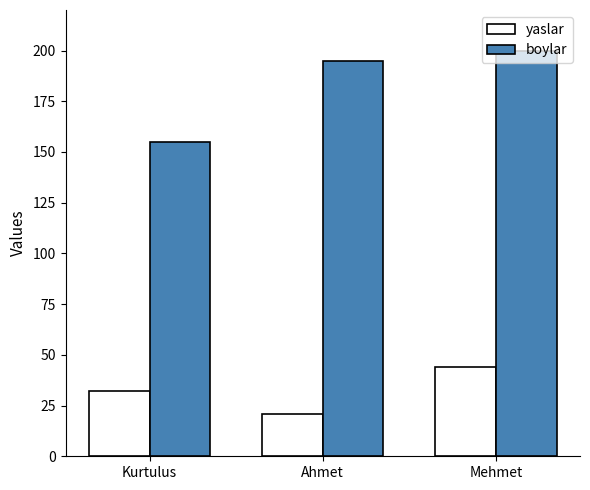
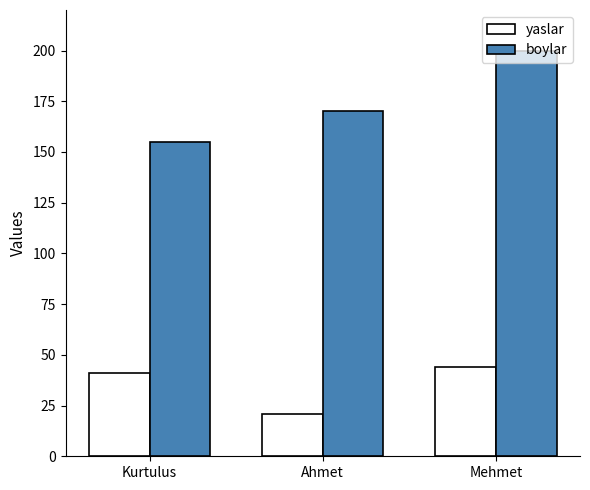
yaslar, Kurtulus: 32 -> 41
boylar, Ahmet: 195 -> 170
